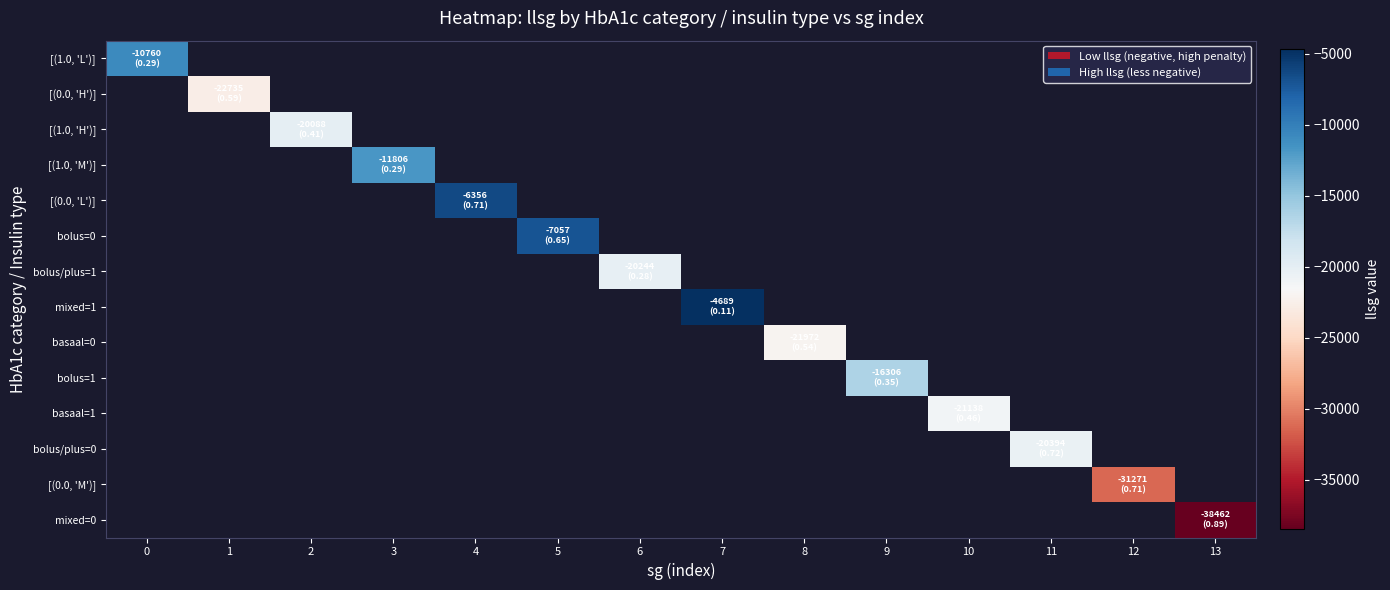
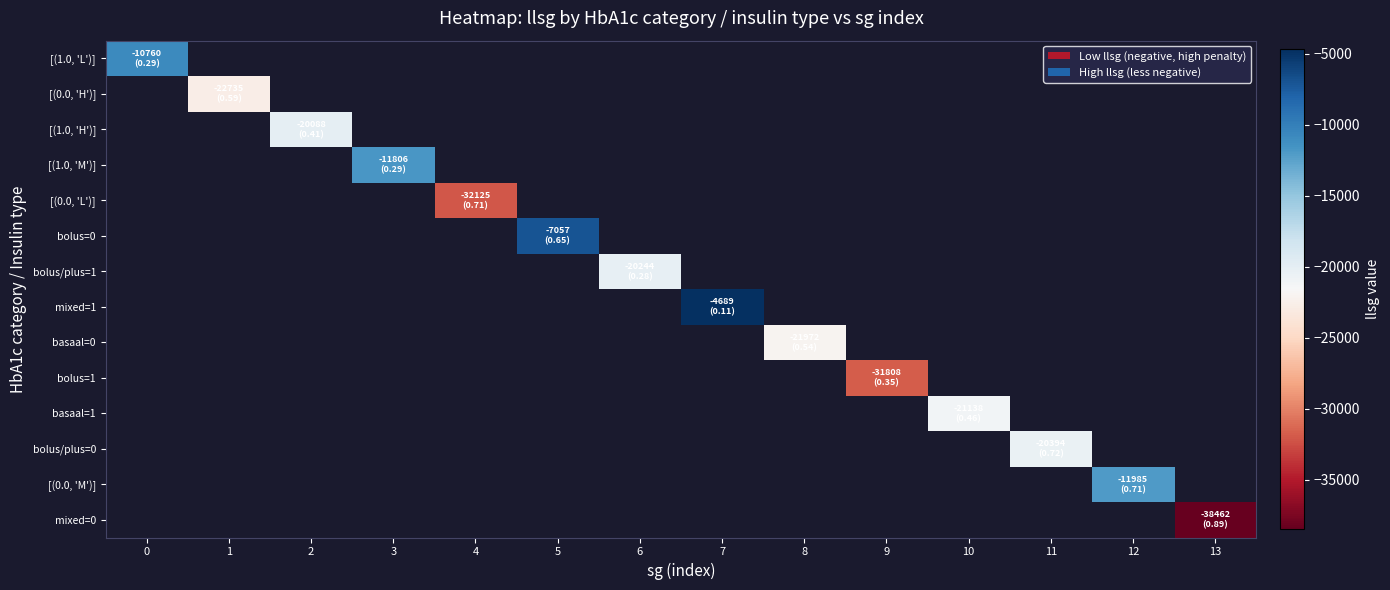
[(0.0, 'L')], 4: -6356 -> -32125
bolus=1, 9: -16306 -> -31808
[(0.0, 'M')], 12: -31271 -> -11985
